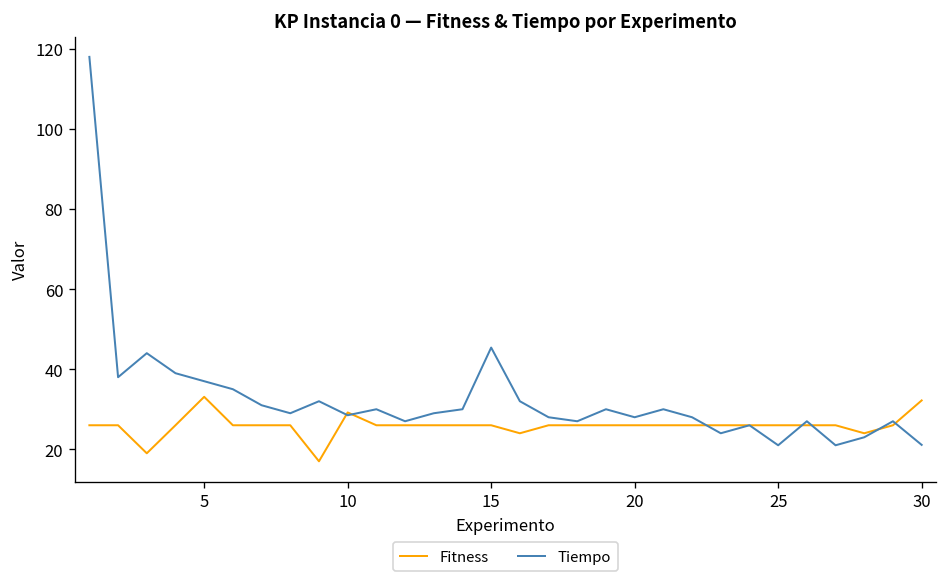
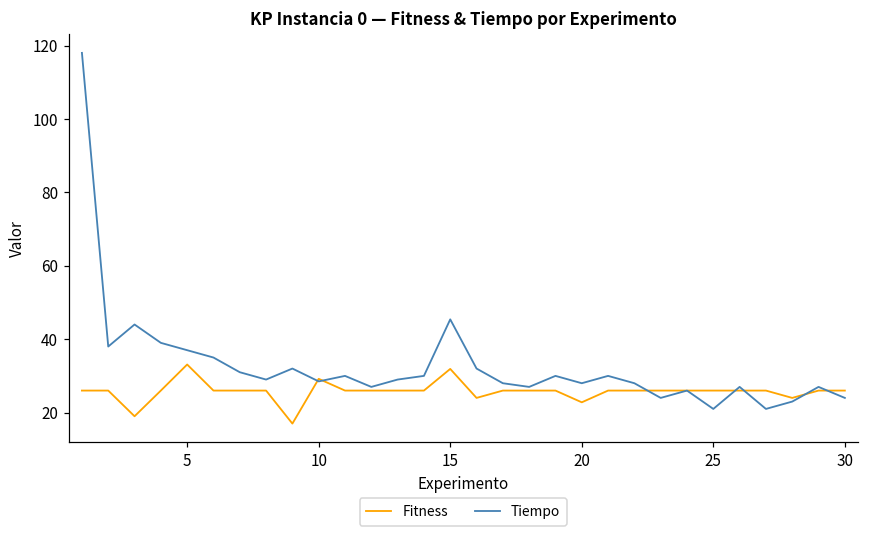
Fitness, 15: 26 -> 32
Fitness, 20: 26 -> 23
Fitness, 30: 32 -> 26
Tiempo, 30: 21 -> 24
